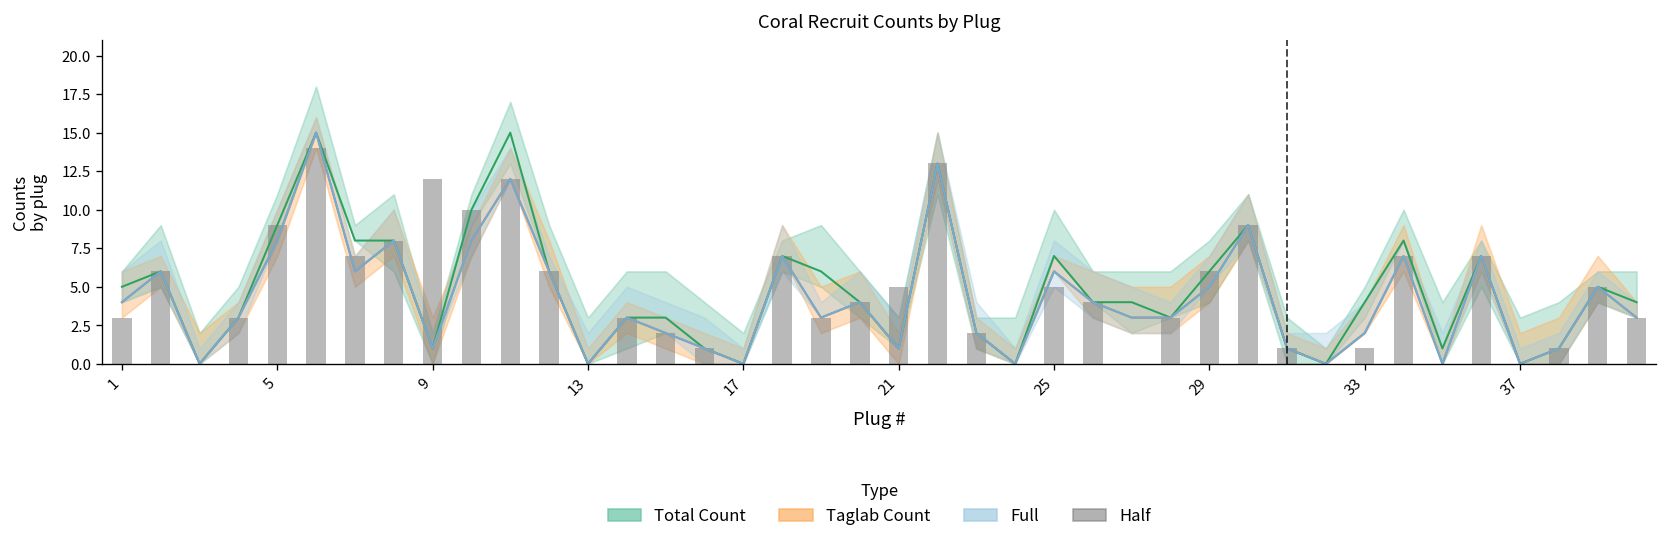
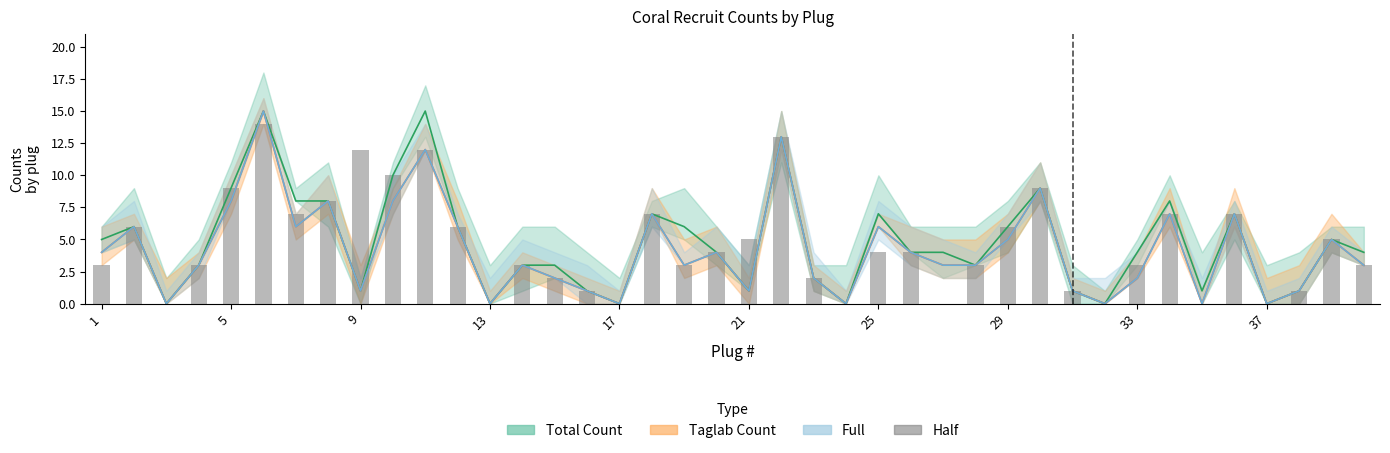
Half, 25: 5 -> 4
Half, 33: 1 -> 3
